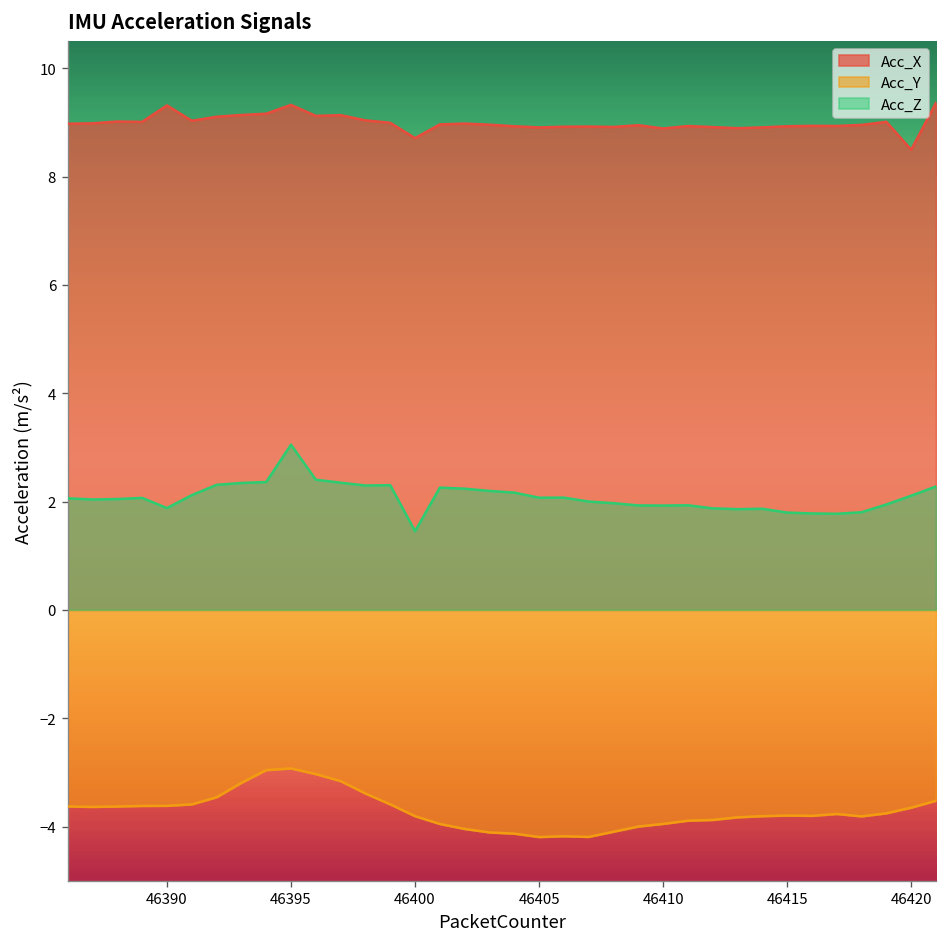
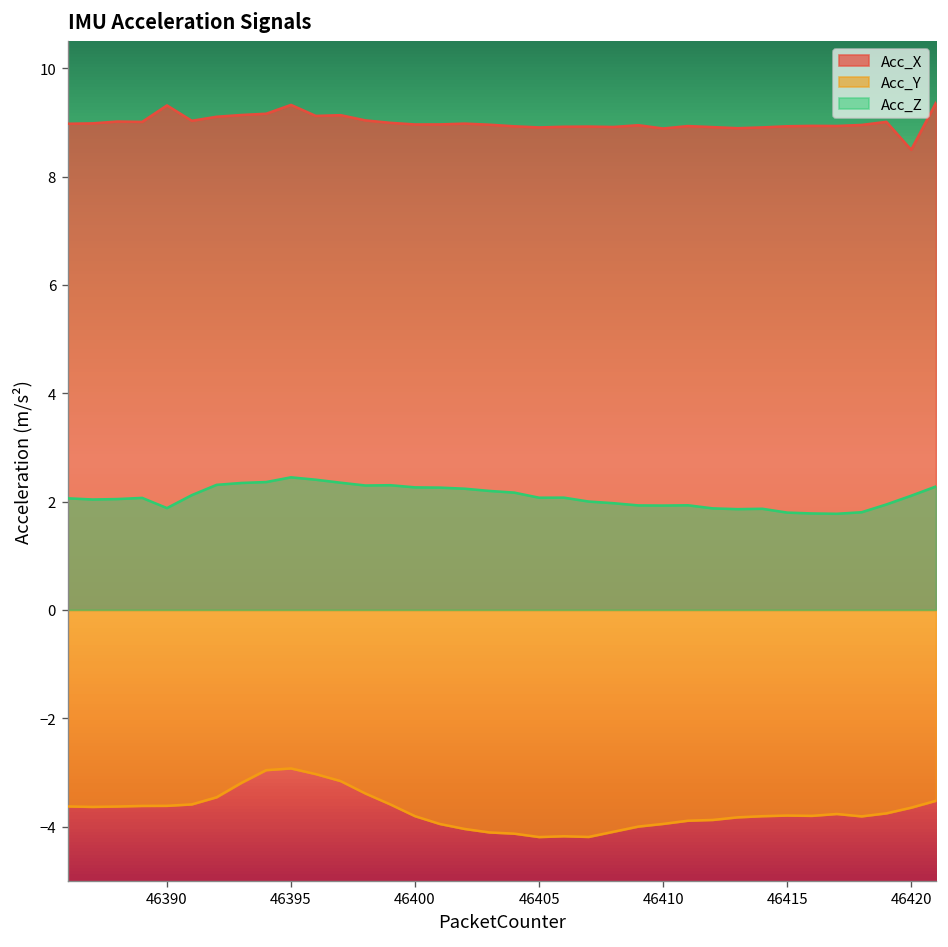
Acc_Z, 46395: 3.0 -> 2.4
Acc_X, 46400: 8.7 -> 9.0
Acc_Z, 46400: 1.5 -> 2.3
